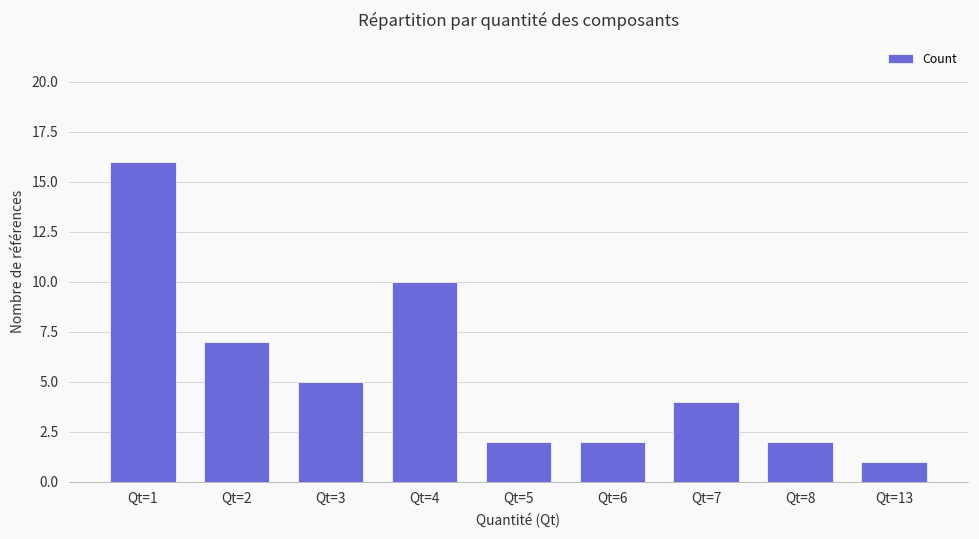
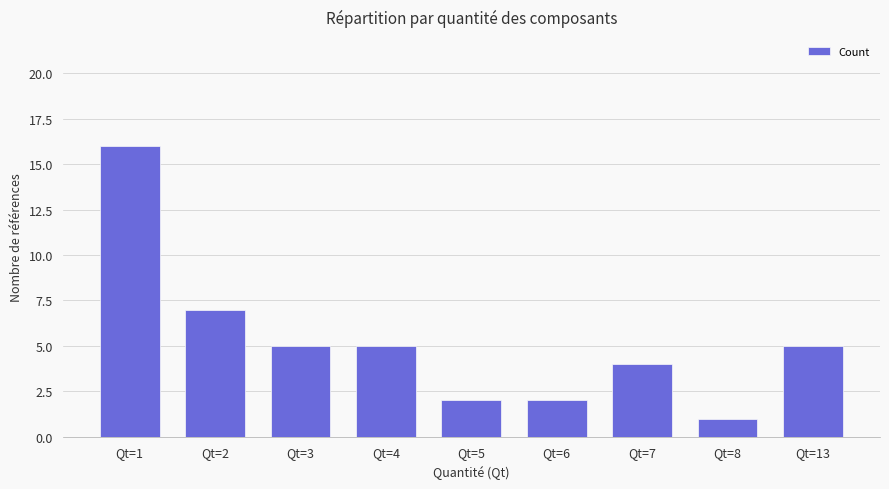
Qt=4: 10 -> 5
Qt=8: 2 -> 1
Qt=13: 1 -> 5
